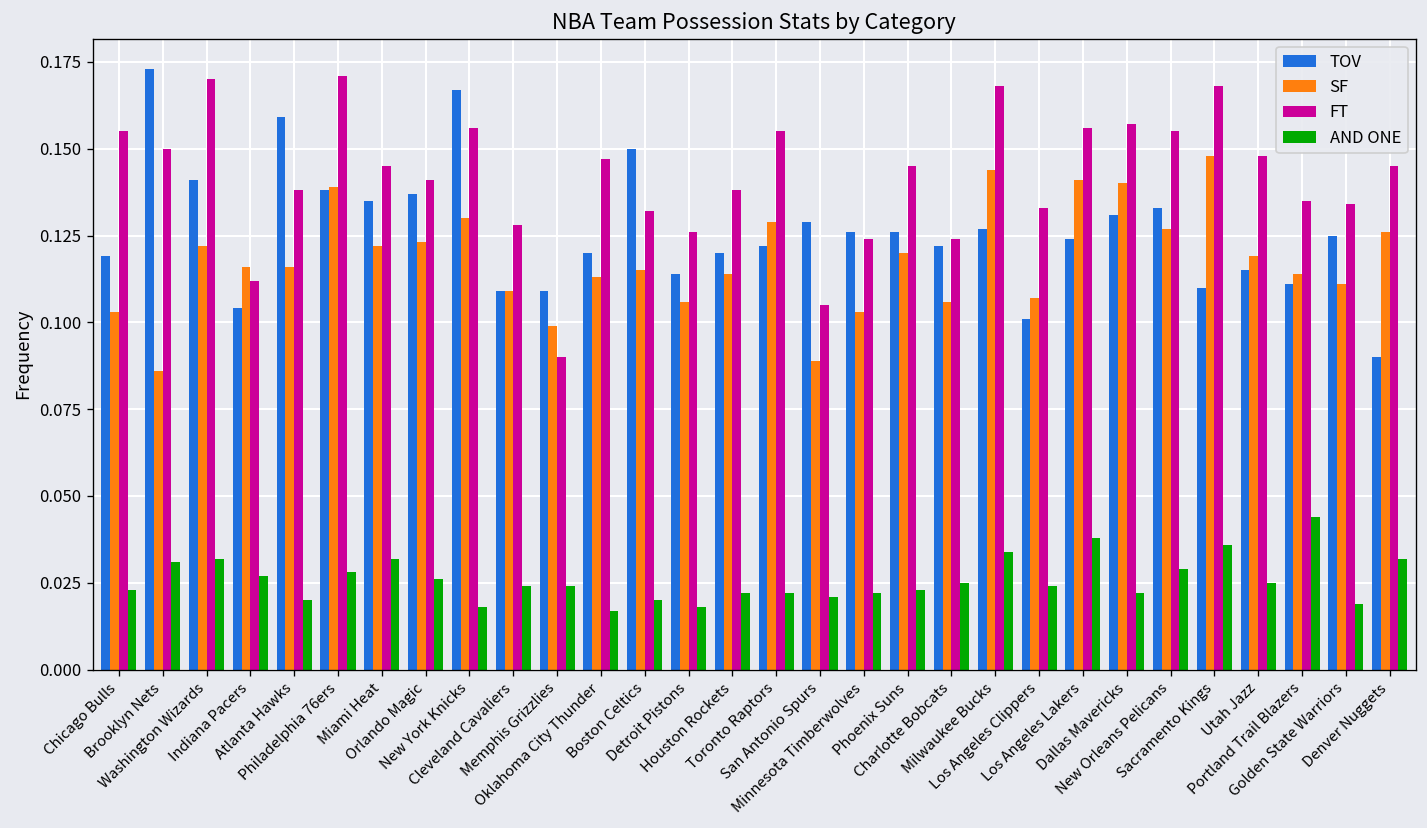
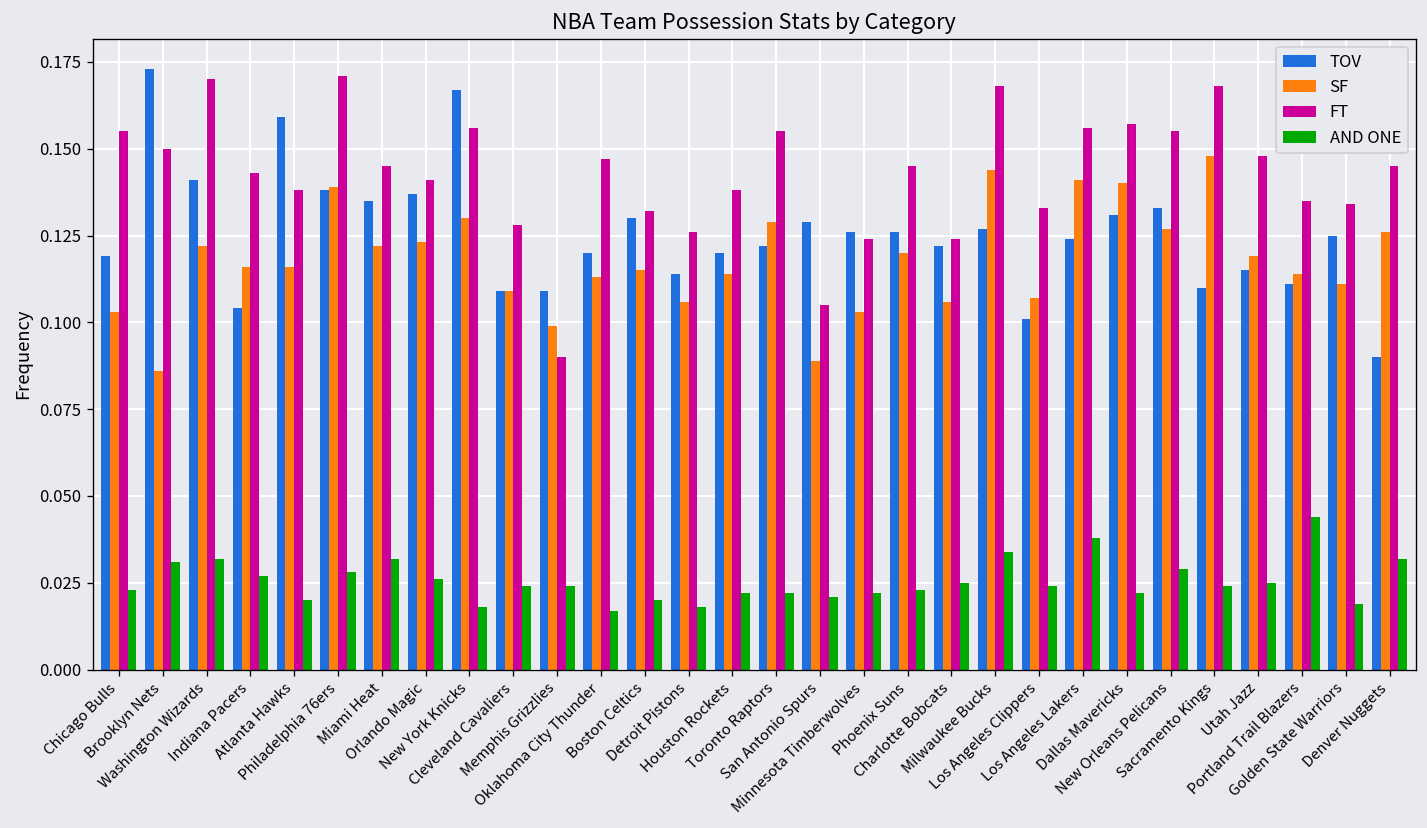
FT, Indiana Pacers: 0.112 -> 0.143
TOV, Boston Celtics: 0.15 -> 0.13
AND ONE, Sacramento Kings: 0.036 -> 0.024
